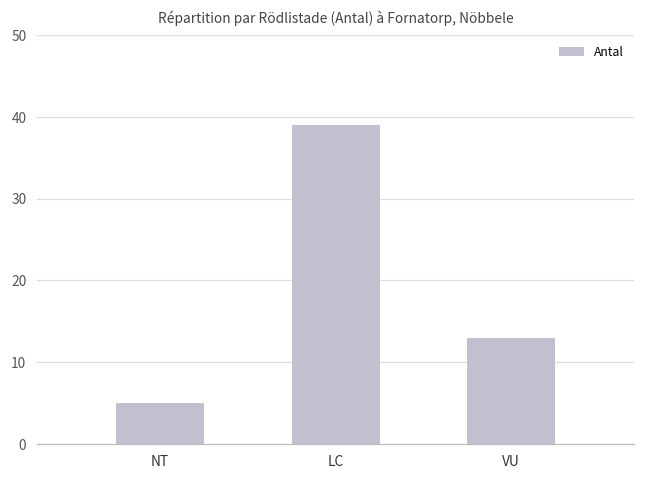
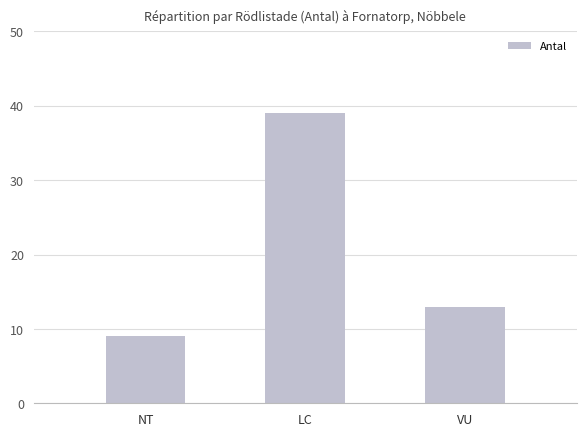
NT: 5 -> 9
